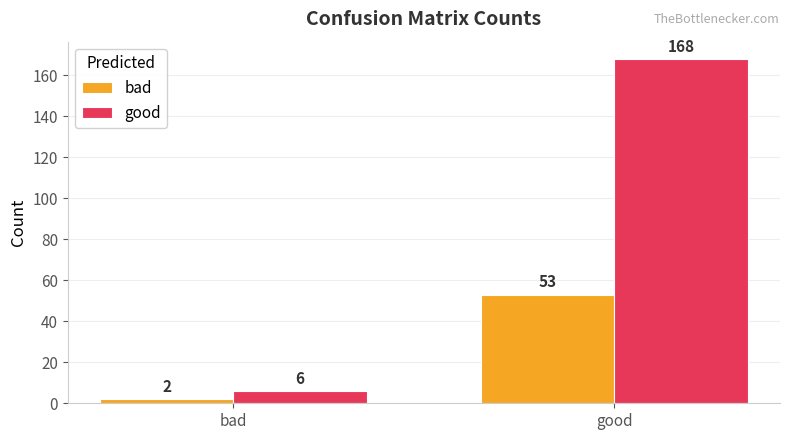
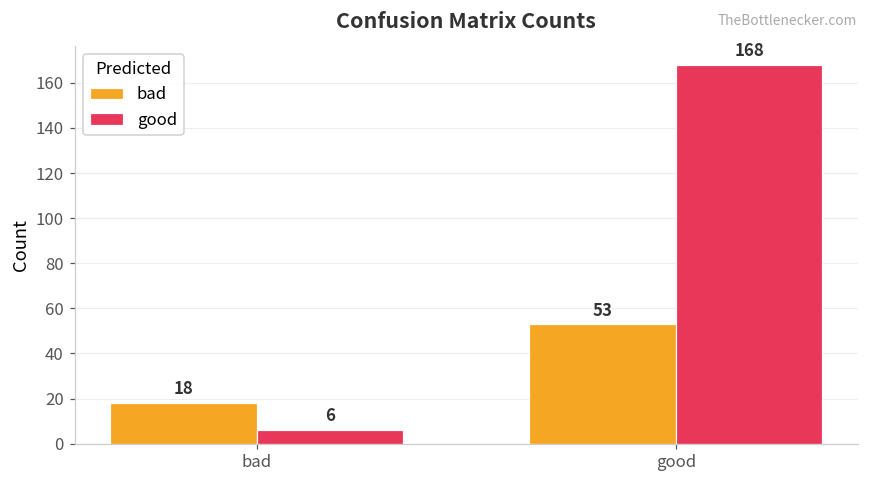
bad, bad: 2 -> 18
